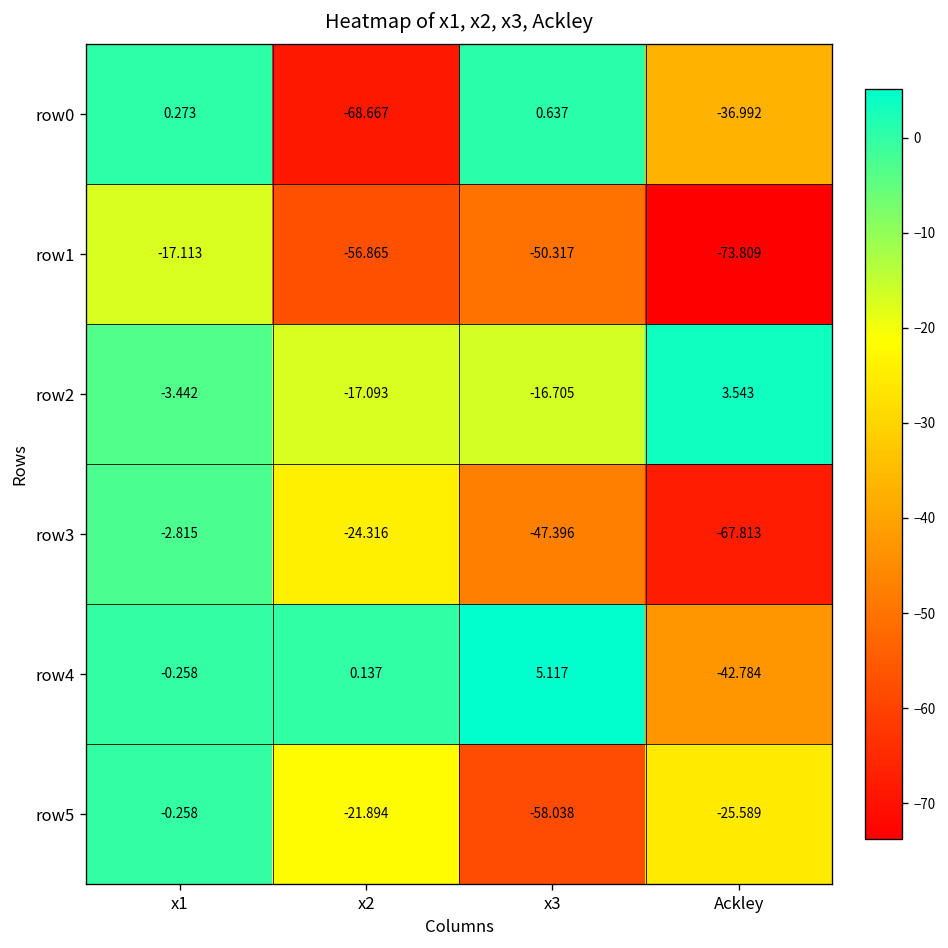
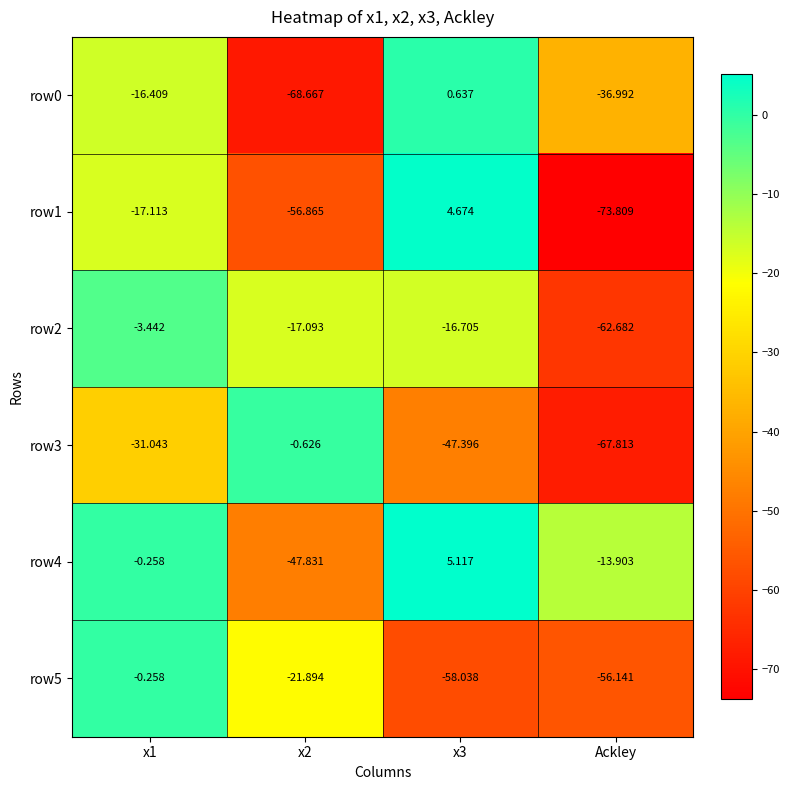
row0, x1: 0.273 -> -16.409
row1, x3: -50.317 -> 4.674
row2, Ackley: 3.543 -> -62.682
row3, x1: -2.815 -> -31.043
row3, x2: -24.316 -> -0.626
row4, x2: 0.137 -> -47.831
row4, Ackley: -42.784 -> -13.903
row5, Ackley: -25.589 -> -56.141
